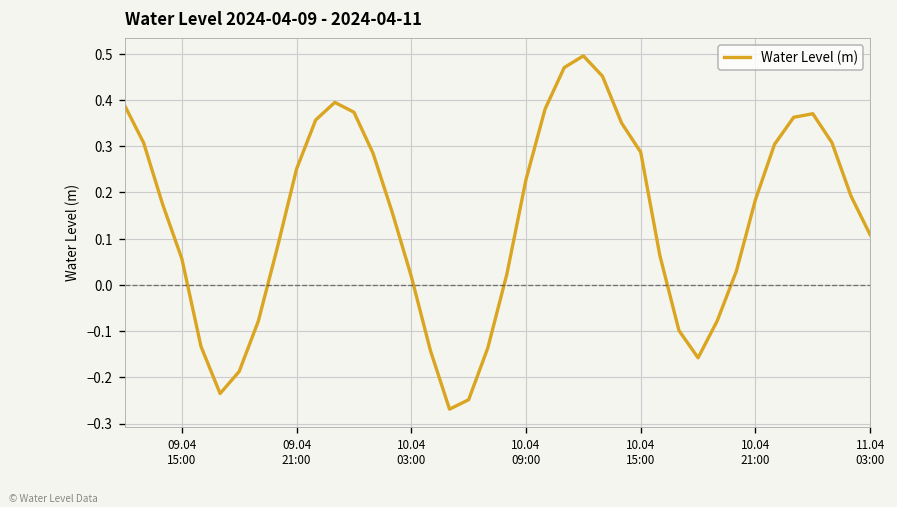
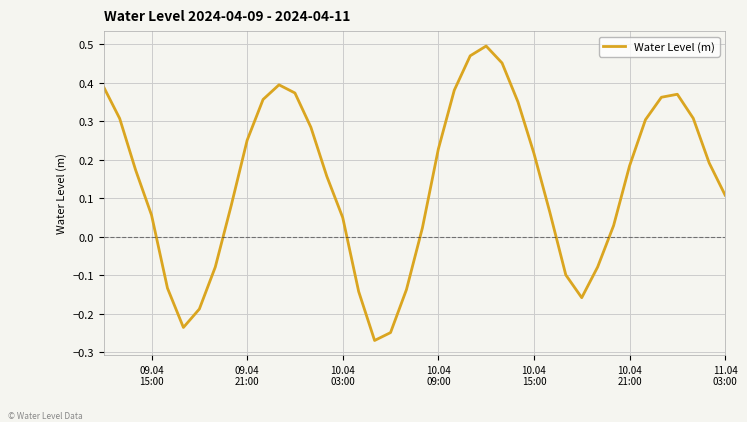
10.04 03:00: 0.02 -> 0.05
10.04 15:00: 0.29 -> 0.22
